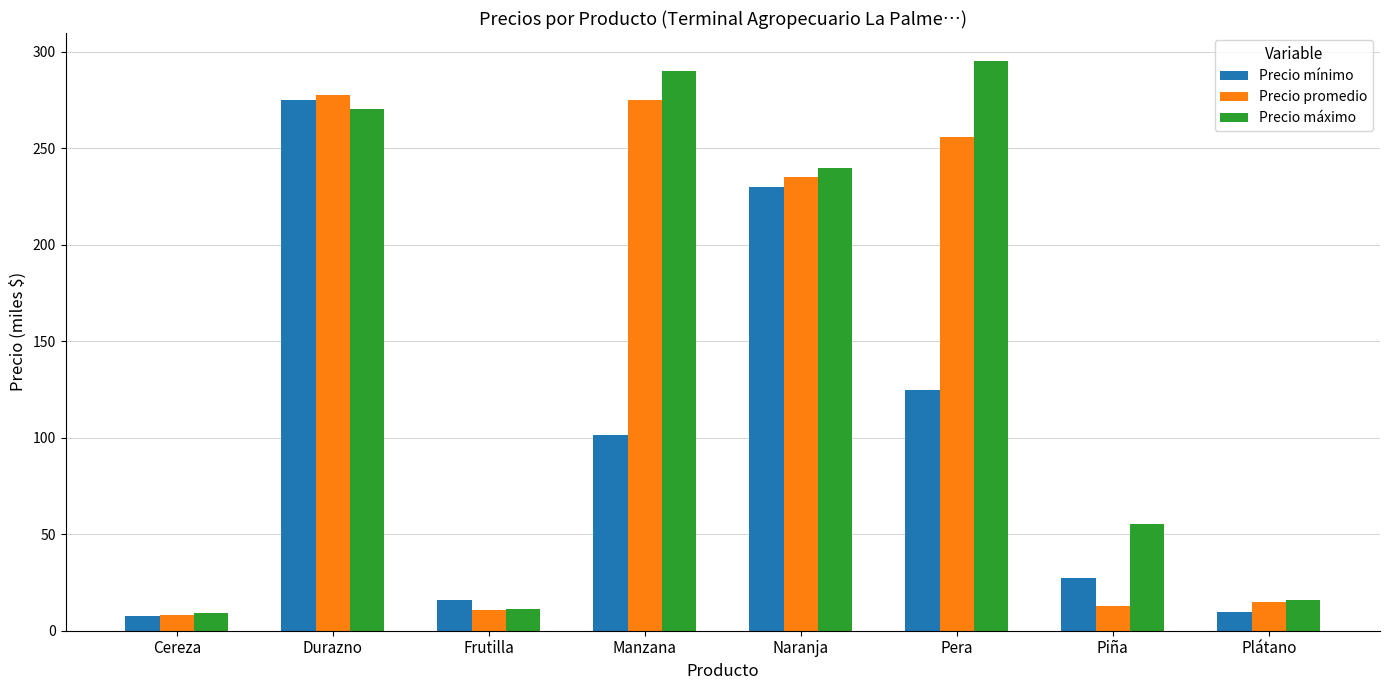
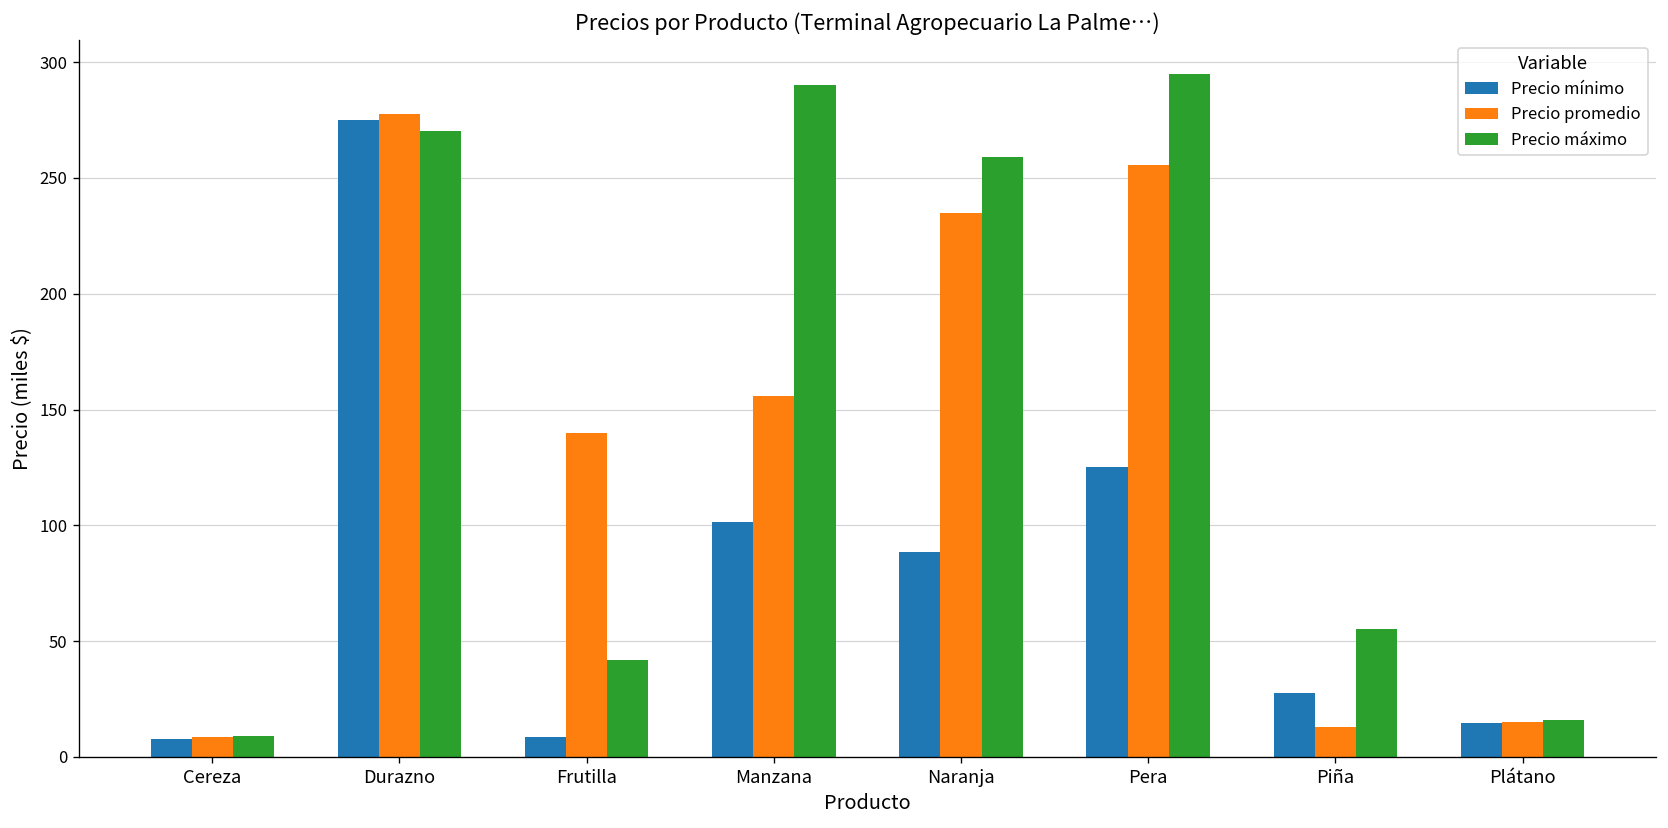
Precio mínimo, Frutilla: 16 -> 9
Precio promedio, Frutilla: 11 -> 140
Precio máximo, Frutilla: 11 -> 42
Precio promedio, Manzana: 275 -> 156
Precio mínimo, Naranja: 230 -> 88
Precio máximo, Naranja: 240 -> 259
Precio mínimo, Plátano: 10 -> 15
